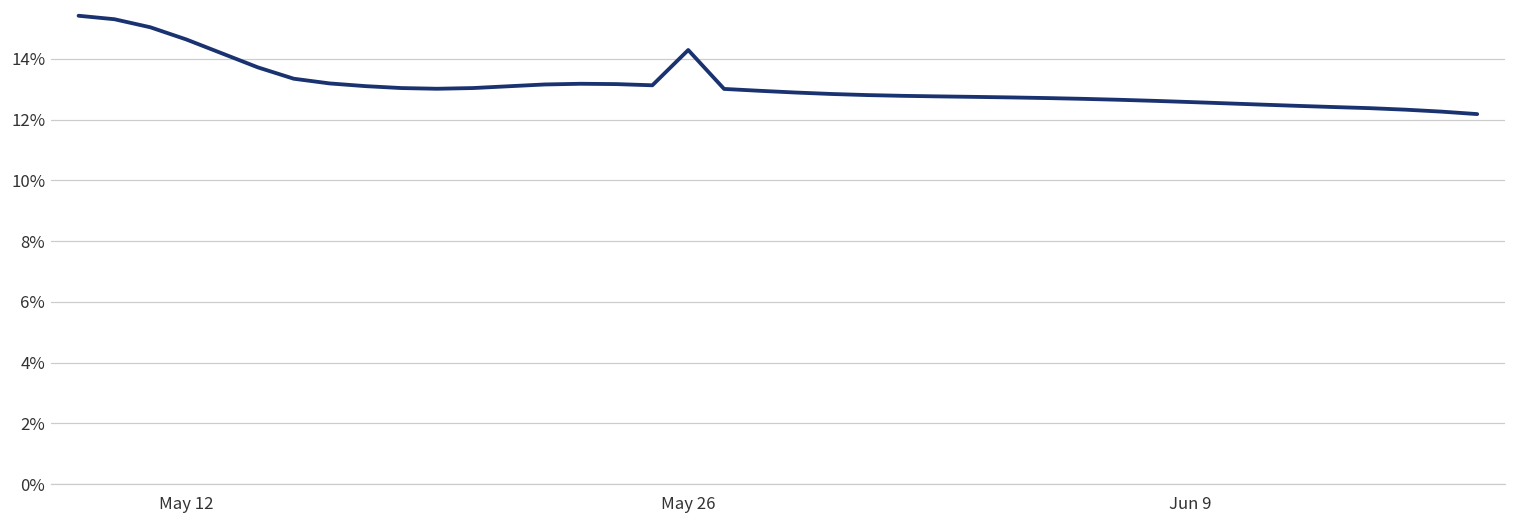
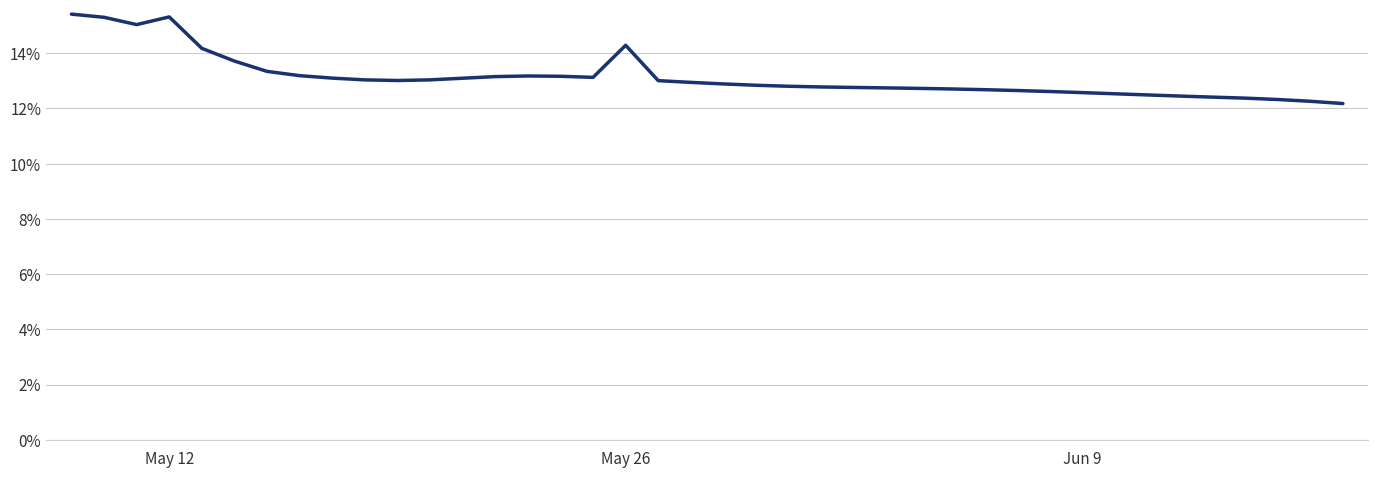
May 12: 14.6% -> 15.3%
